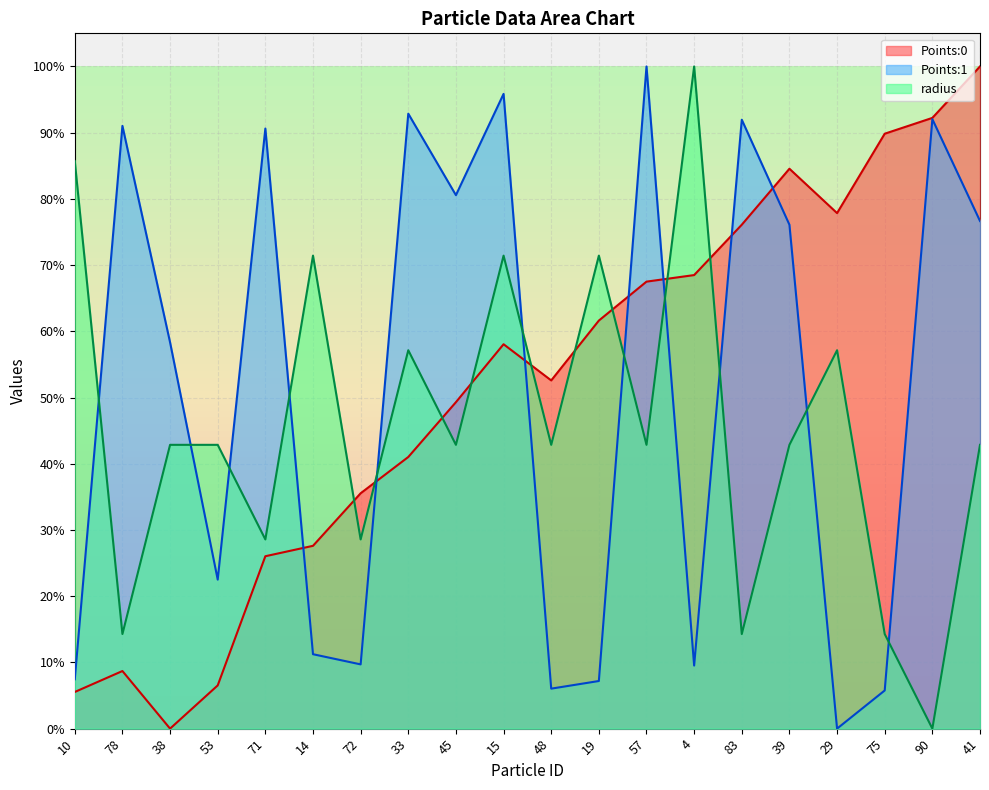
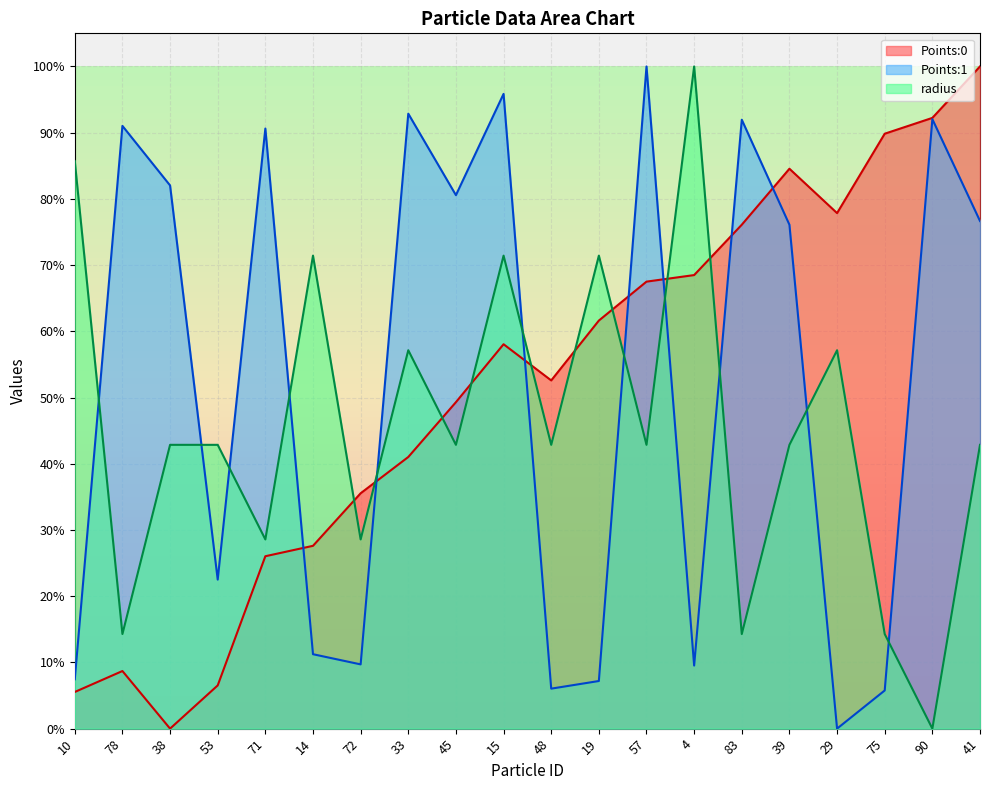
Points:1, 38: 58% -> 82%
